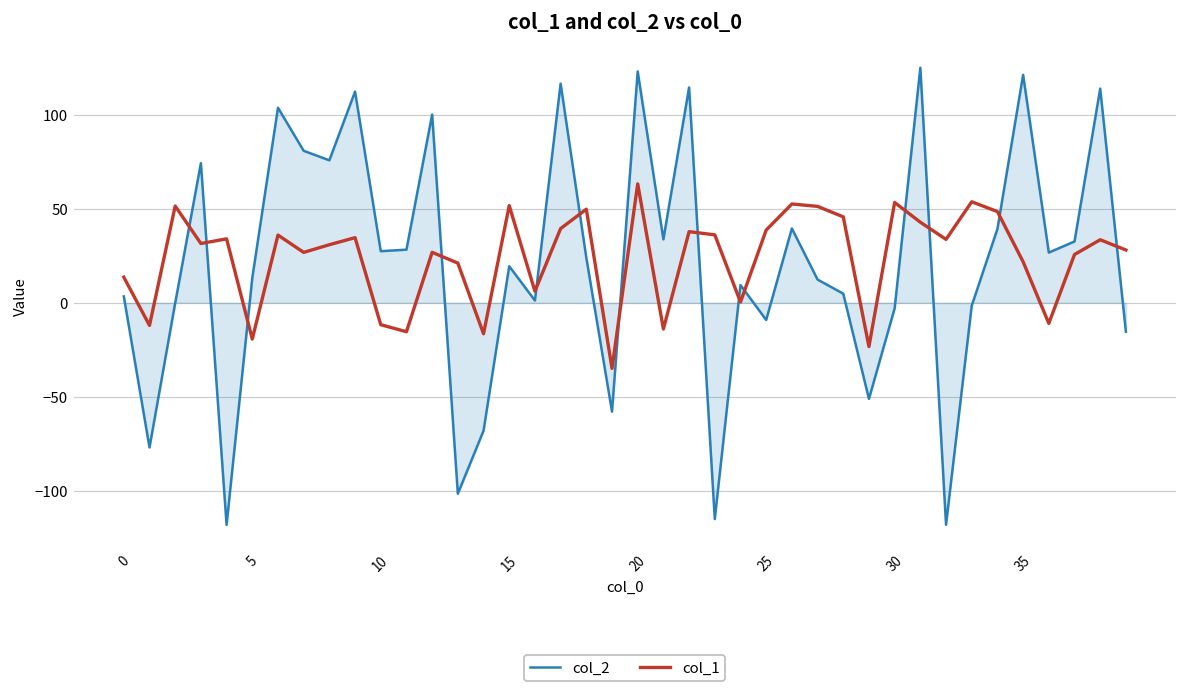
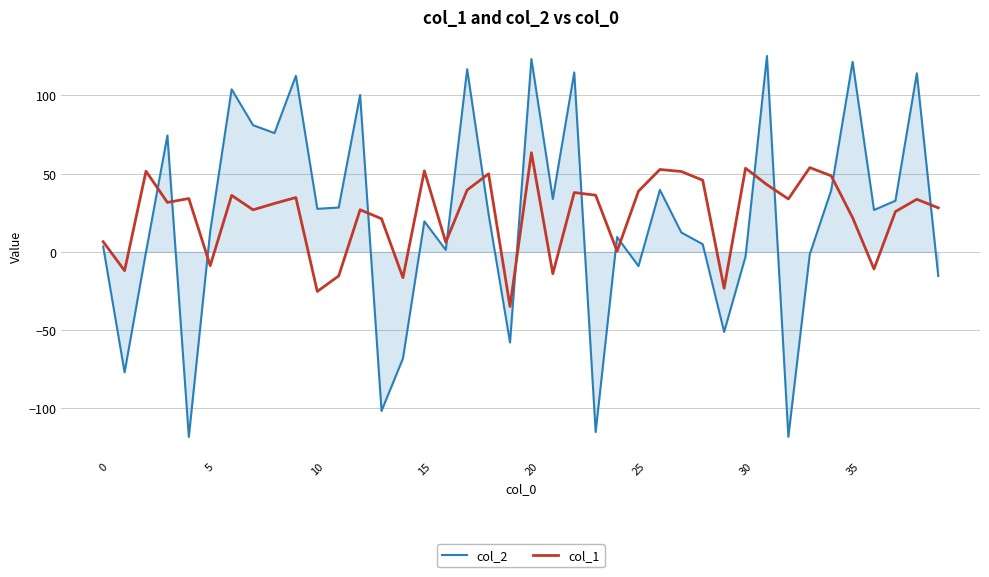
col_1, 0: 14 -> 6
col_1, 5: -19 -> -9
col_1, 10: -12 -> -25
